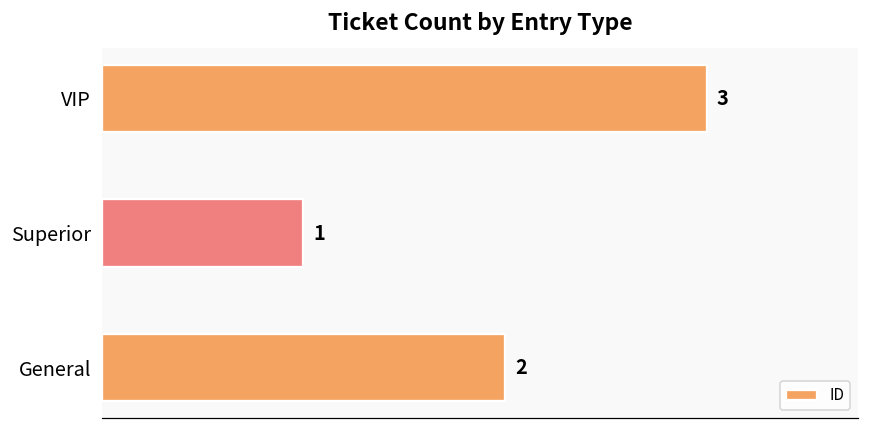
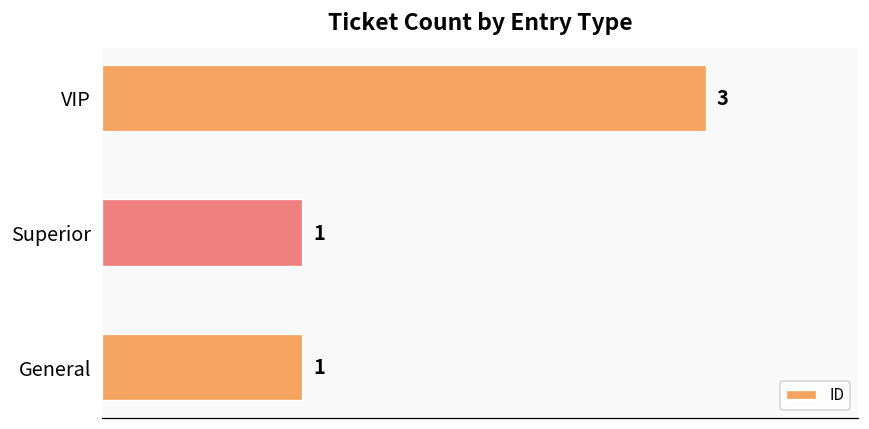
General: 2 -> 1
